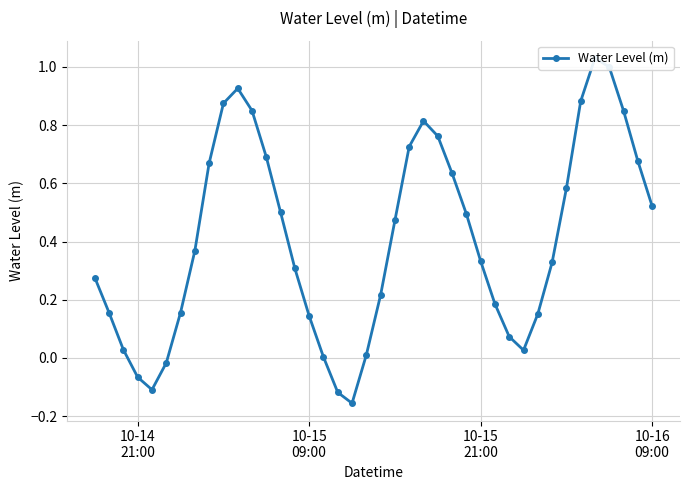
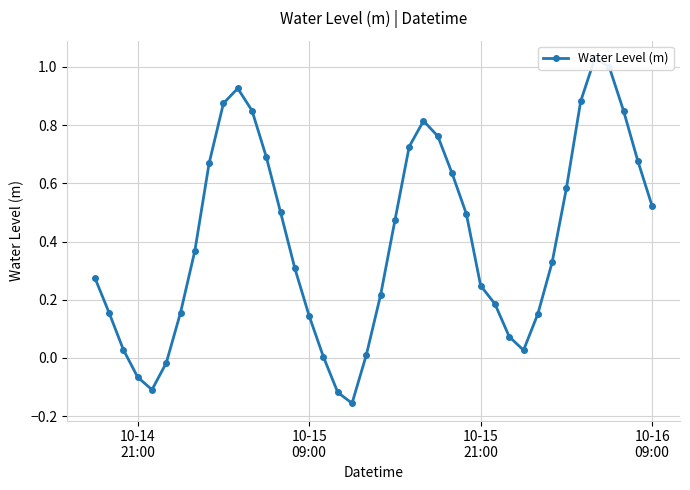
10-15 21:00: 0.33 -> 0.25
